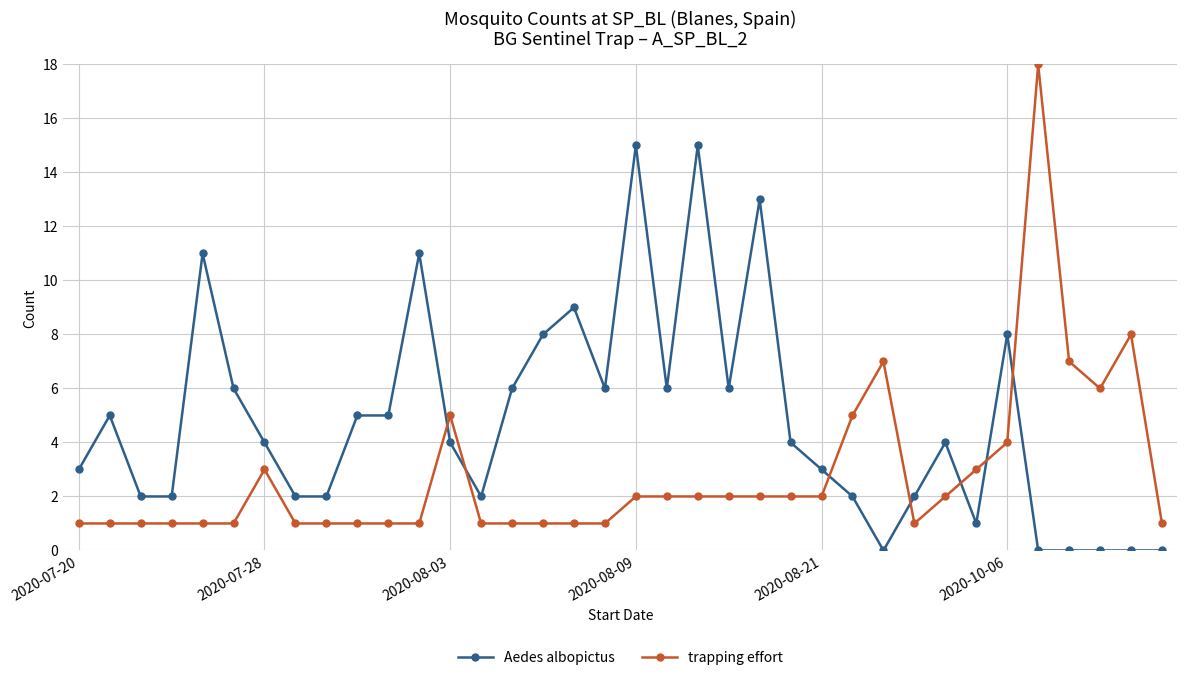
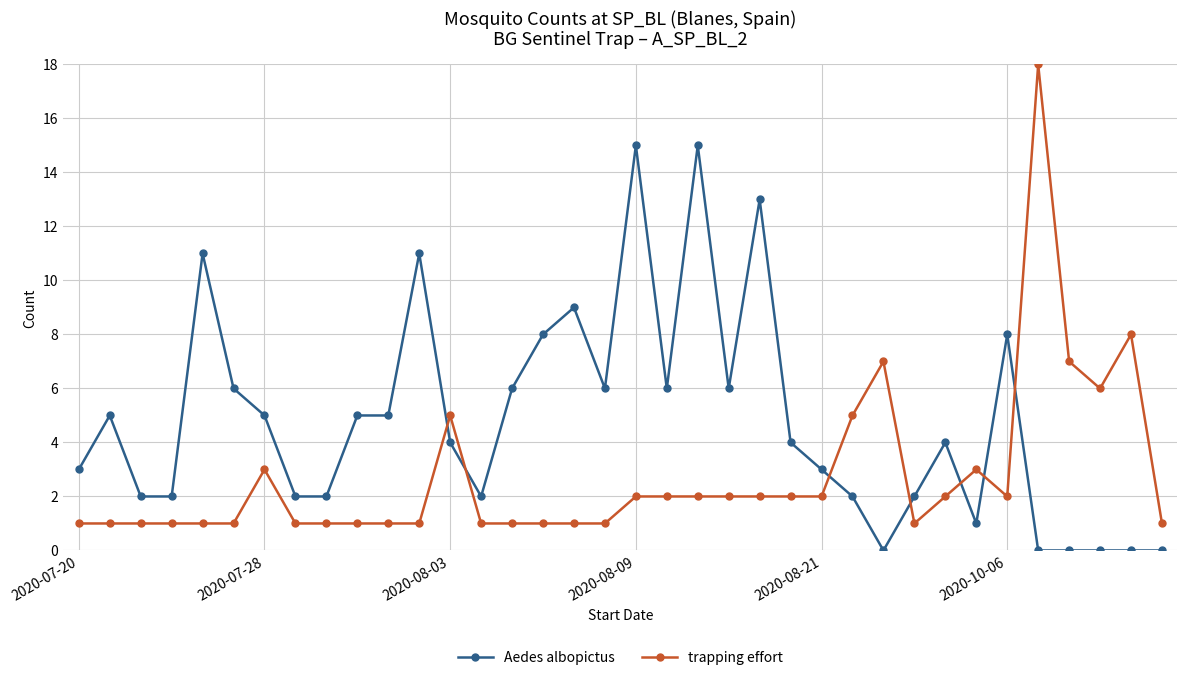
Aedes albopictus, 2020-07-28: 4 -> 5
trapping effort, 2020-10-06: 4 -> 2
